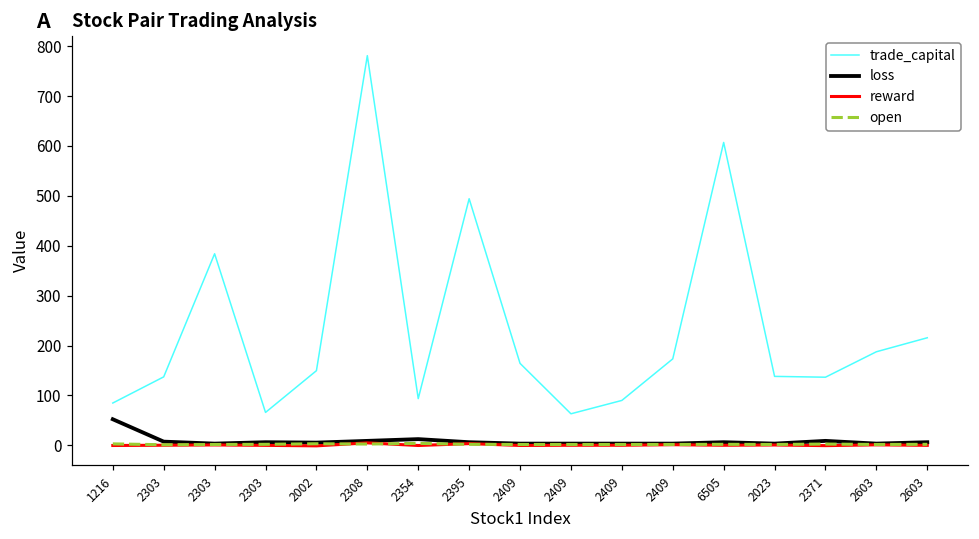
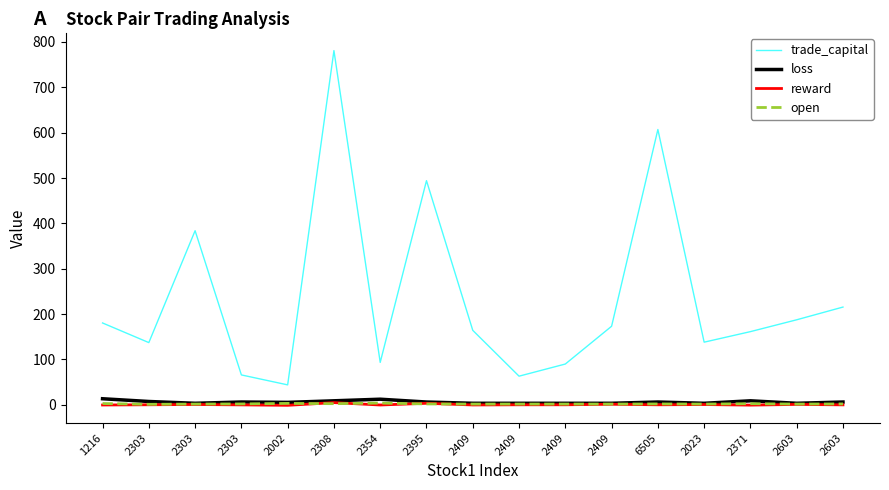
trade_capital, 1216: 80 -> 180
loss, 1216: 50 -> 10
trade_capital, 2002: 150 -> 40
trade_capital, 2371: 140 -> 160
